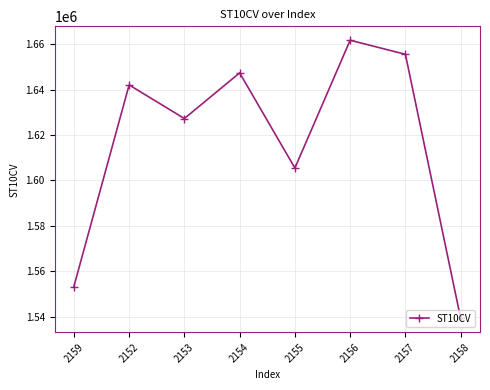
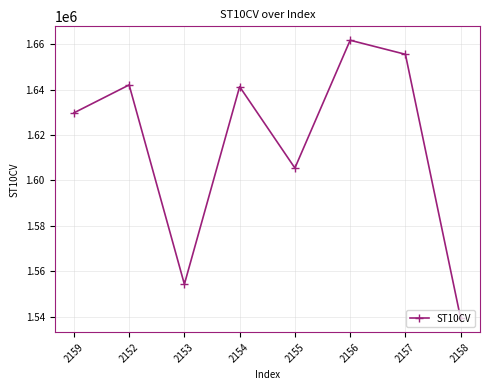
2159: 1553000 -> 1630000
2153: 1627000 -> 1554000
2154: 1647000 -> 1641000
